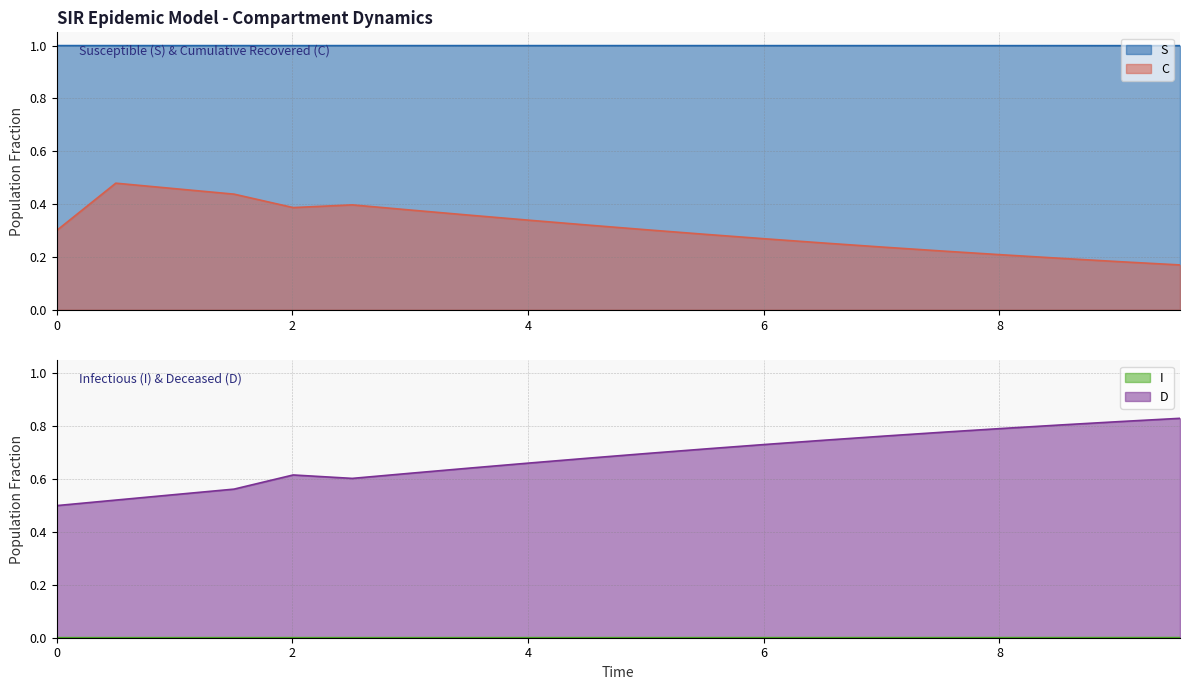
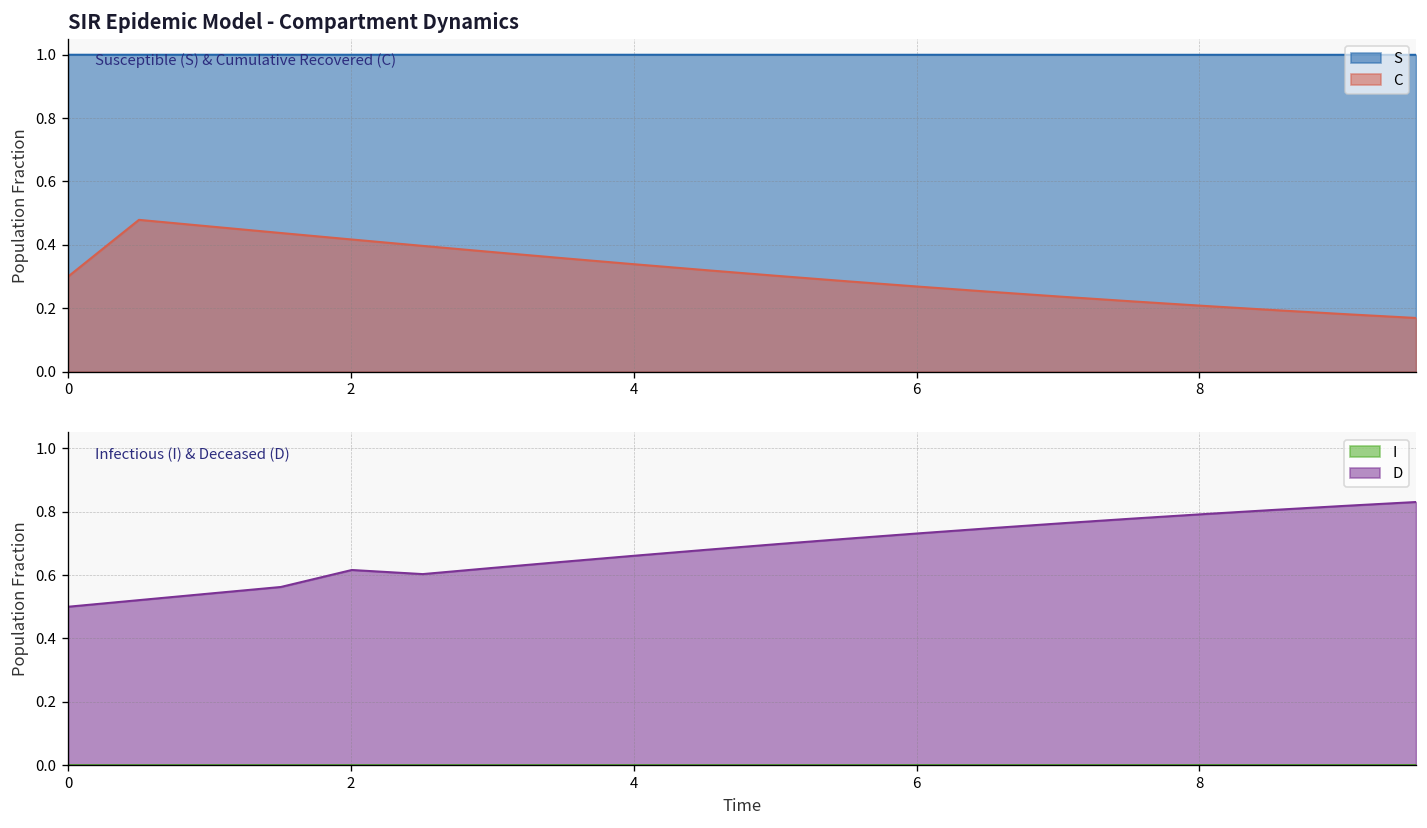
SIR Epidemic Model - Compartment Dynamics, C, 2: 0.39 -> 0.42
